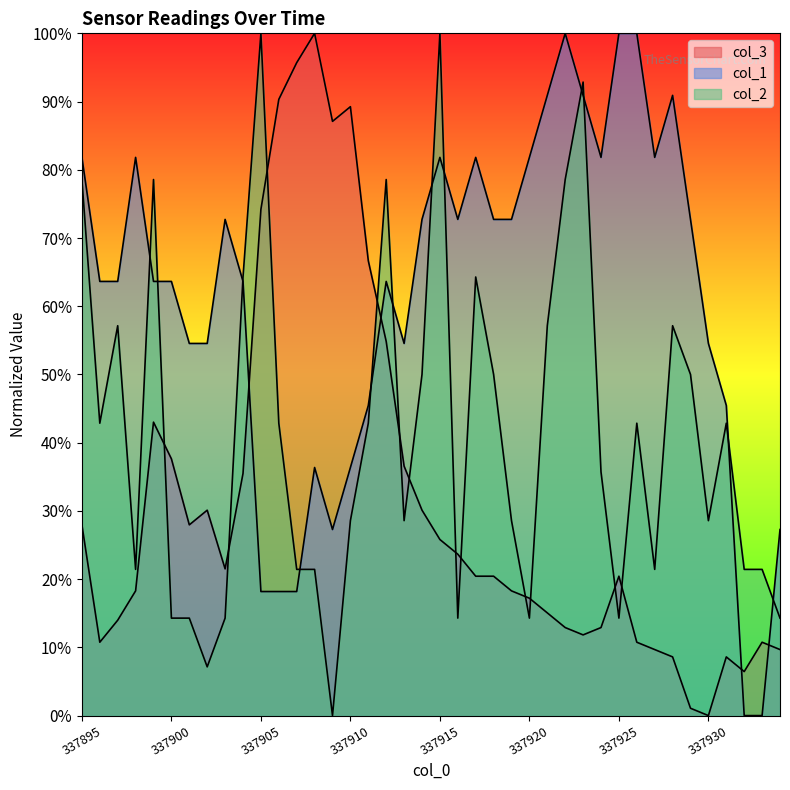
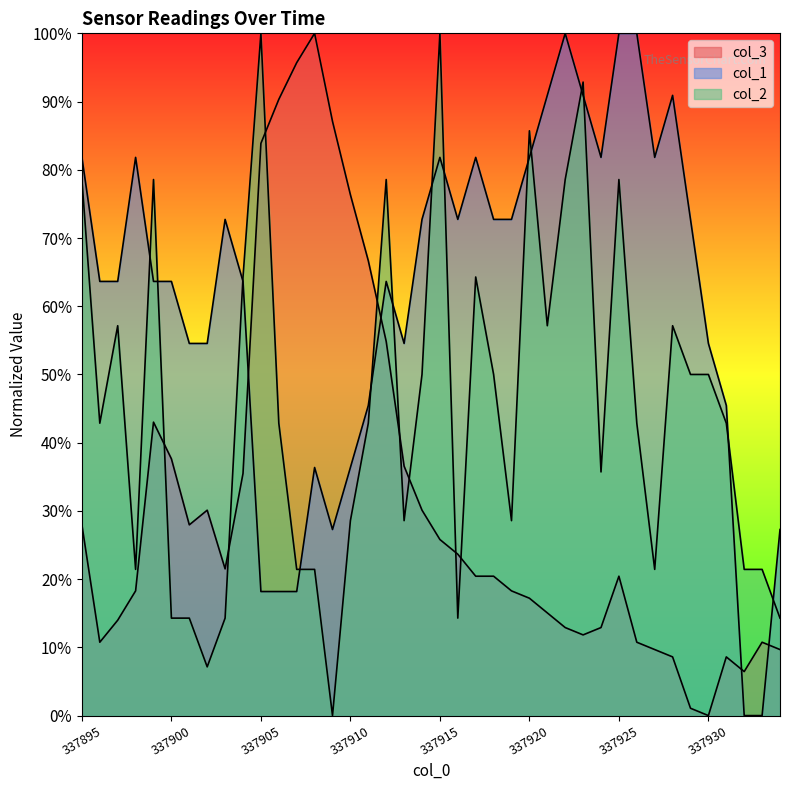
col_3, 337905: 74% -> 84%
col_3, 337910: 89% -> 76%
col_2, 337920: 14% -> 86%
col_2, 337925: 14% -> 79%
col_2, 337930: 29% -> 50%
